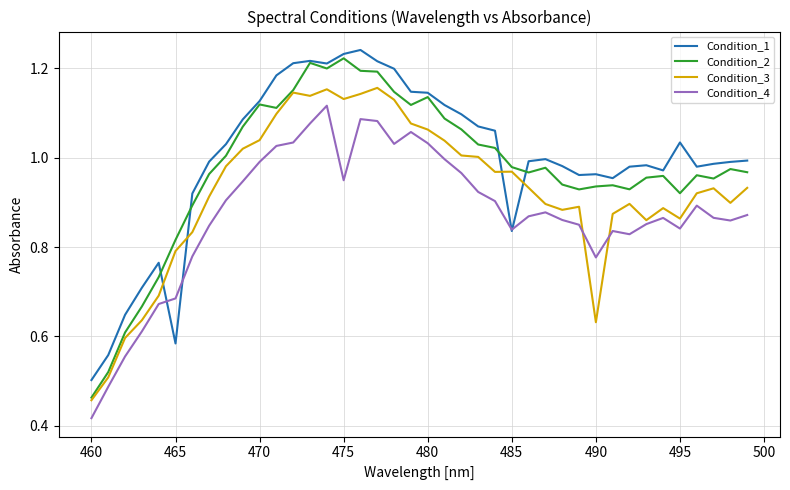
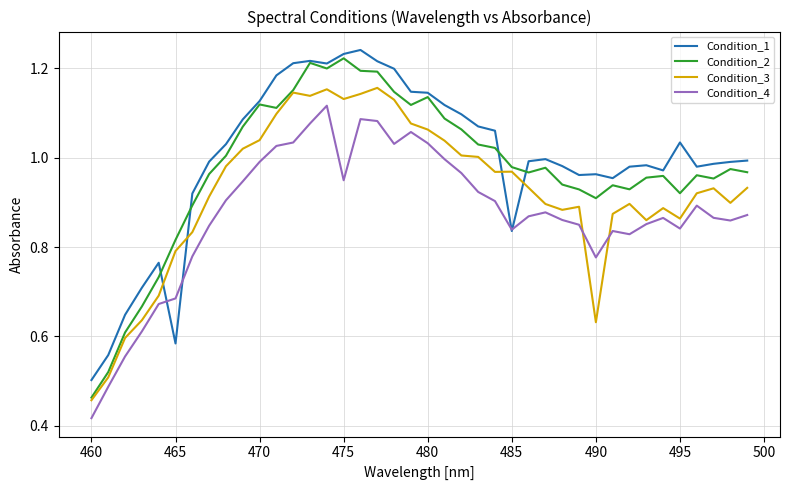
Condition_2, 490: 0.94 -> 0.91
